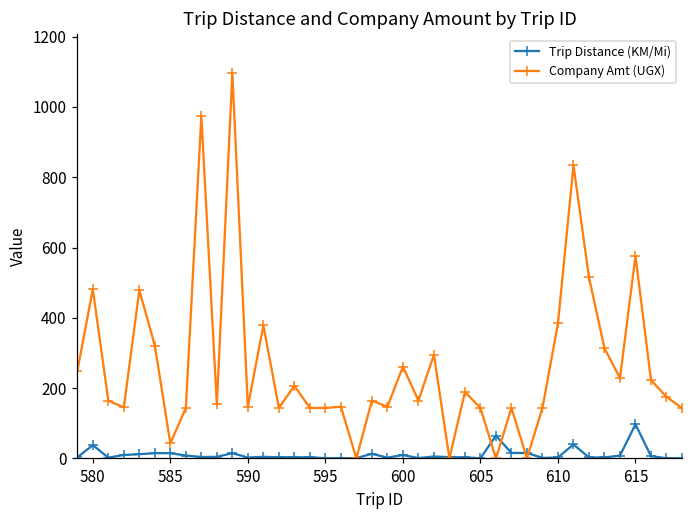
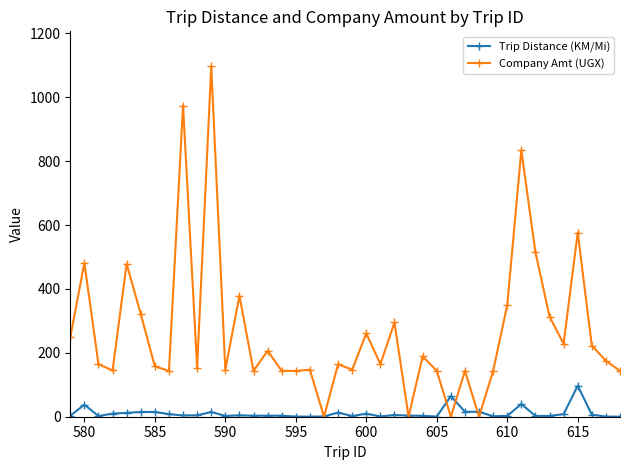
Company Amt (UGX), 585: 40 -> 160
Company Amt (UGX), 610: 380 -> 350
